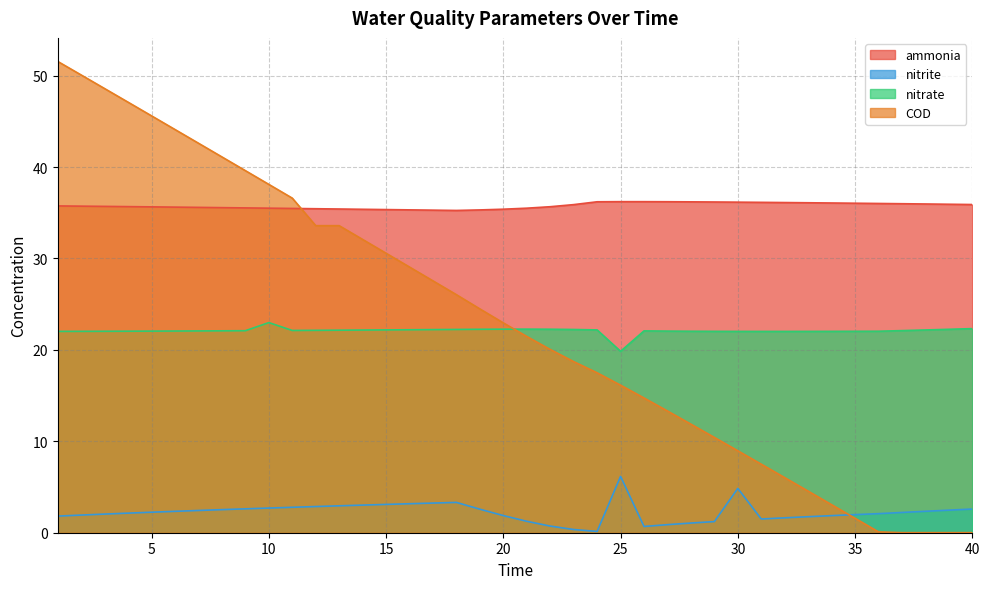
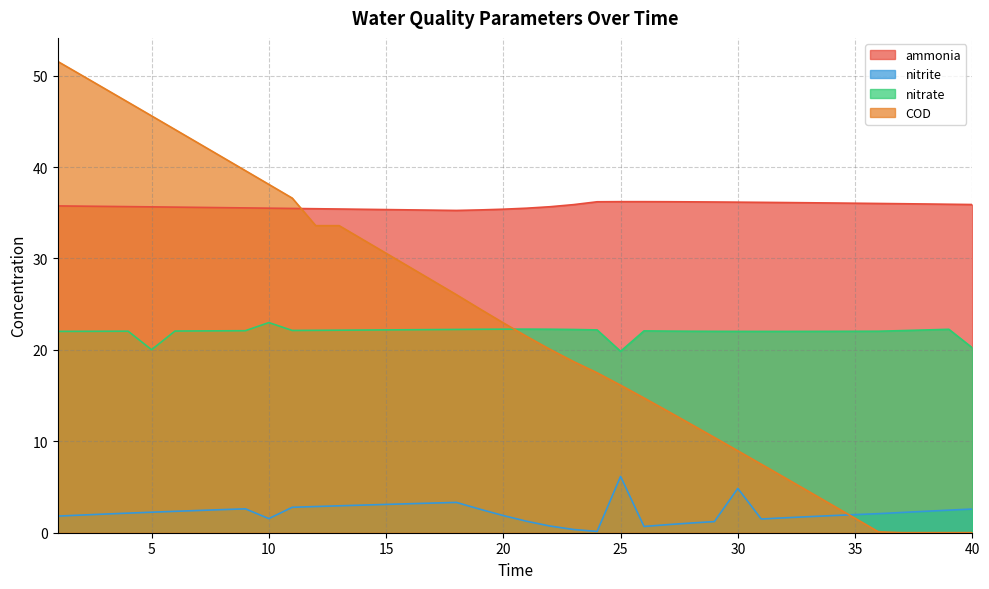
nitrate, 5: 22 -> 20
nitrite, 10: 3 -> 2
nitrate, 40: 22 -> 20
